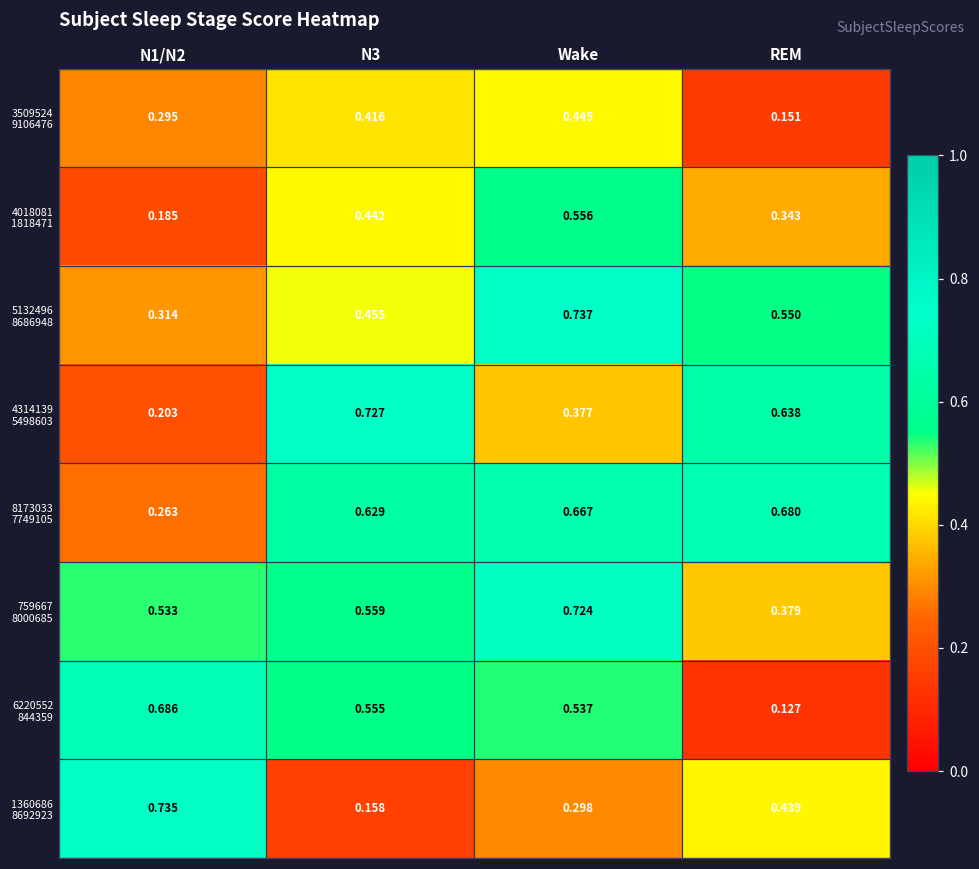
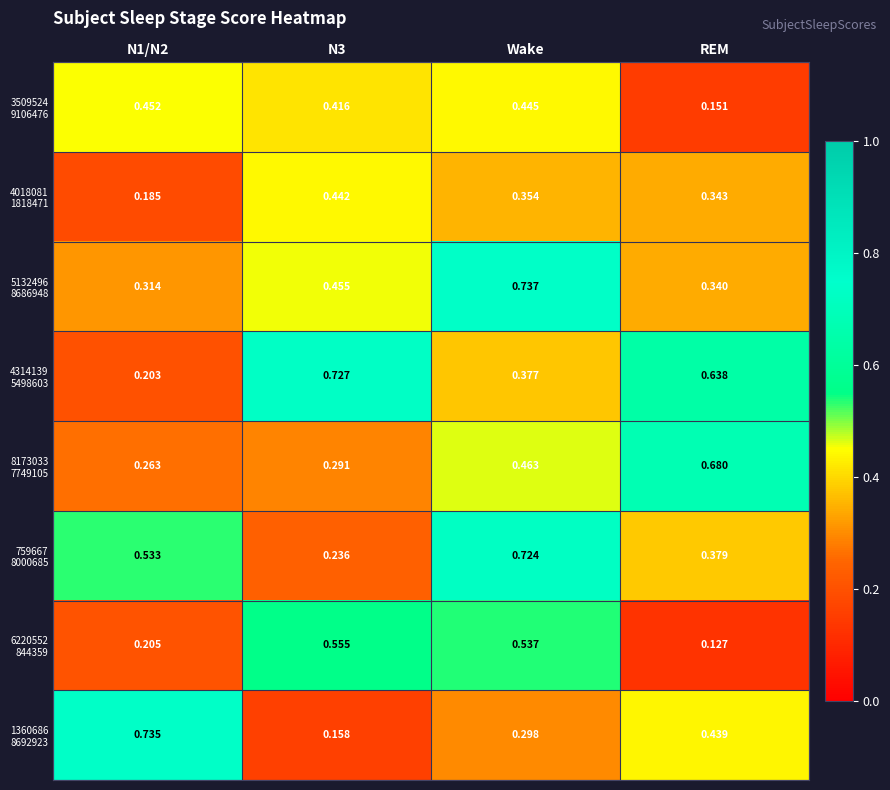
3509524 9106476, N1/N2: 0.295 -> 0.452
4018081 1818471, Wake: 0.556 -> 0.354
5132496 8686948, REM: 0.550 -> 0.340
8173033 7749105, N3: 0.629 -> 0.291
8173033 7749105, Wake: 0.667 -> 0.463
759667 8000685, N3: 0.559 -> 0.236
6220552 844359, N1/N2: 0.686 -> 0.205
